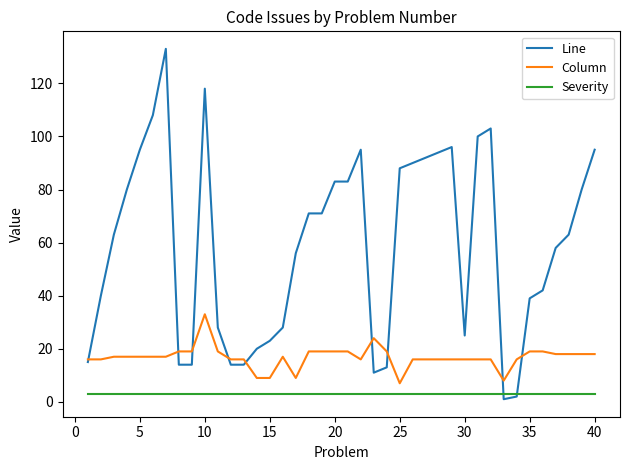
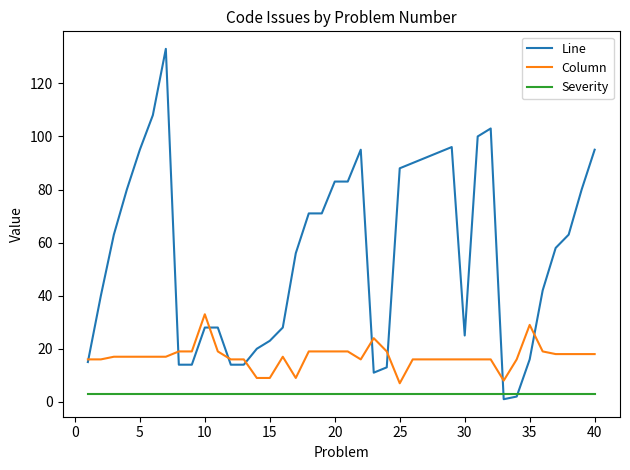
Line, 10: 118 -> 28
Line, 35: 39 -> 16
Column, 35: 19 -> 29
